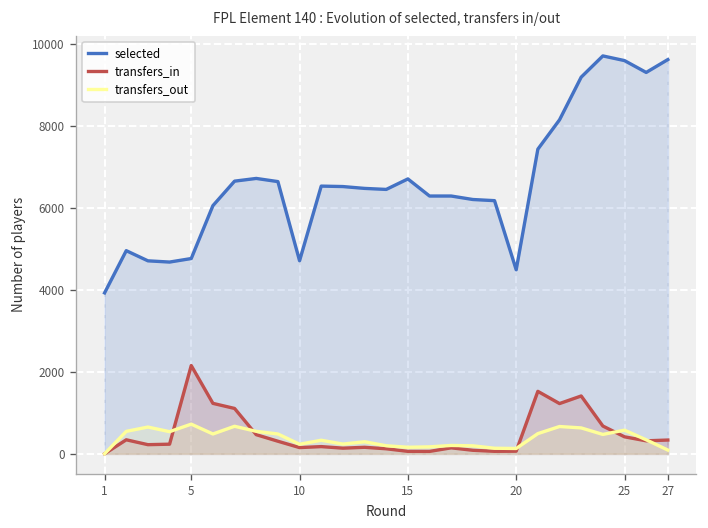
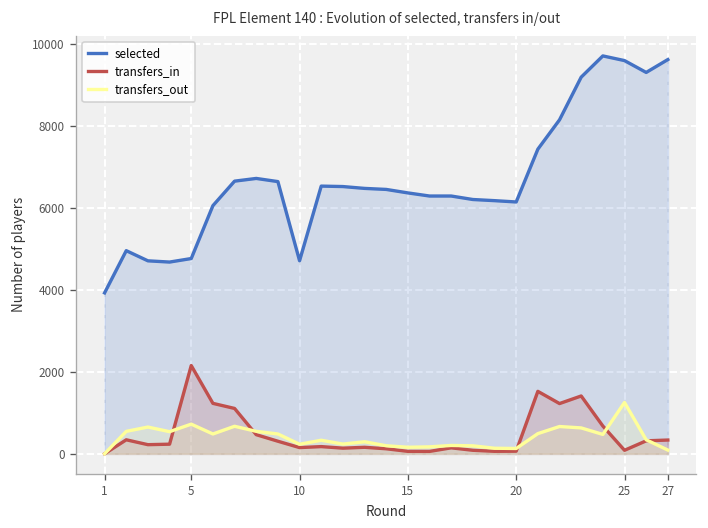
selected, 15: 6700 -> 6400
selected, 20: 4500 -> 6100
transfers_in, 25: 400 -> 100
transfers_out, 25: 600 -> 1300
